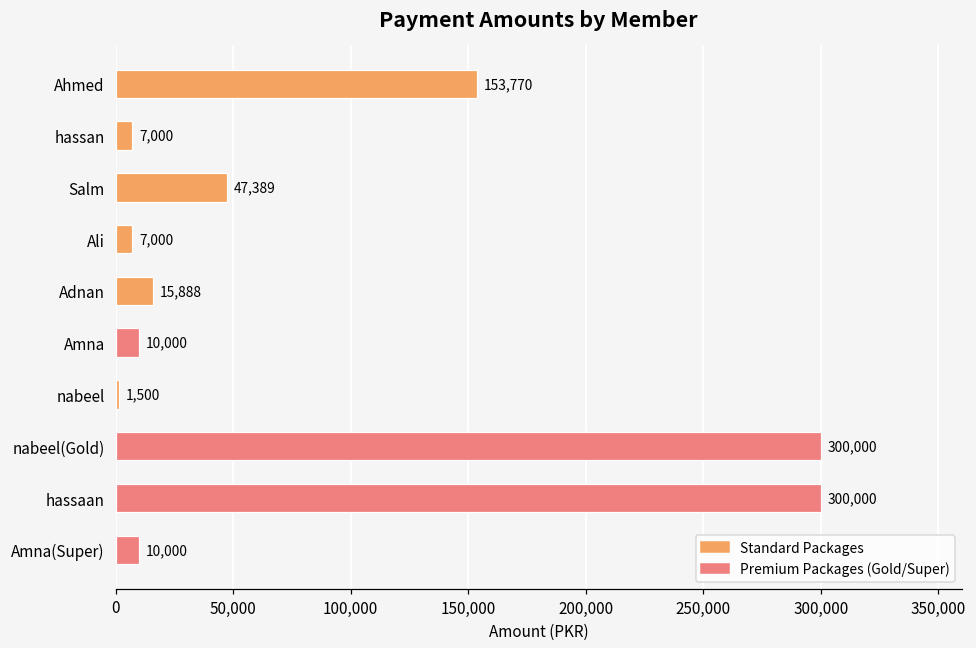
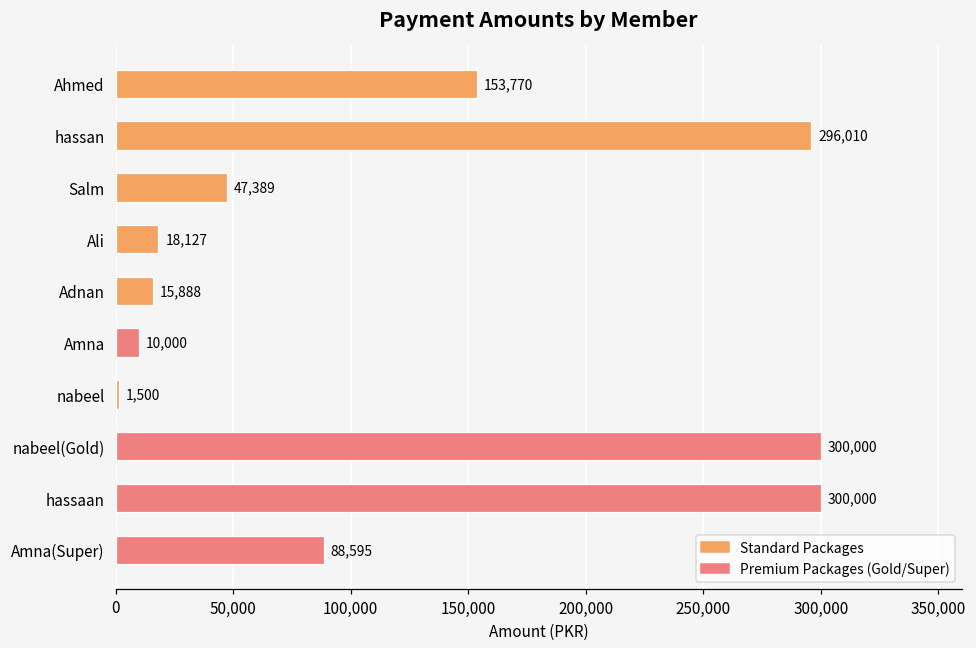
hassan: 7,000 -> 296,010
Ali: 7,000 -> 18,127
Amna(Super): 10,000 -> 88,595
